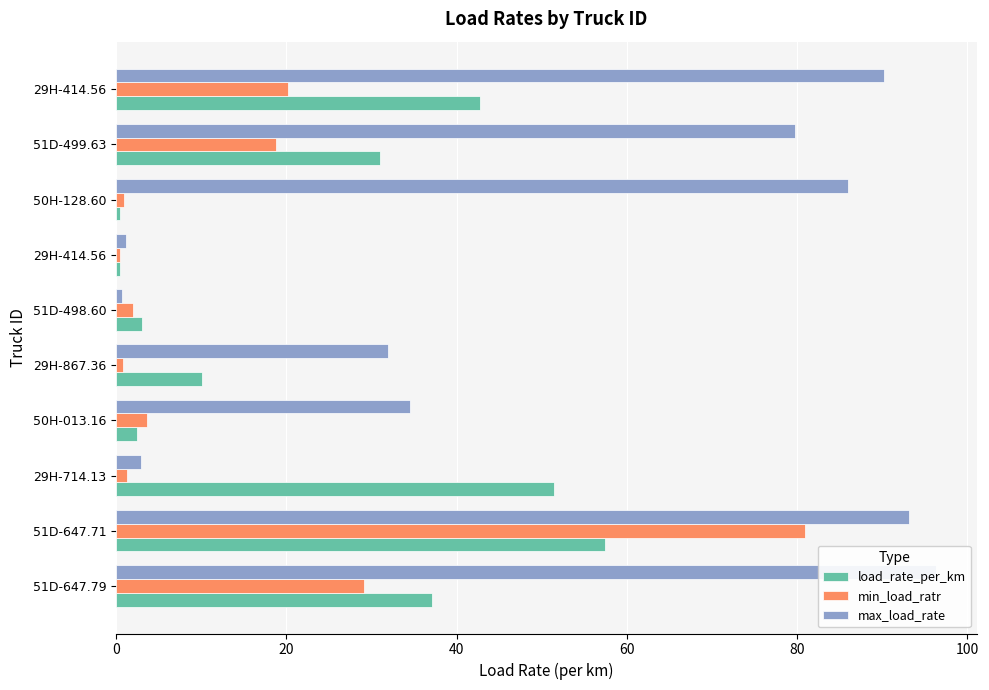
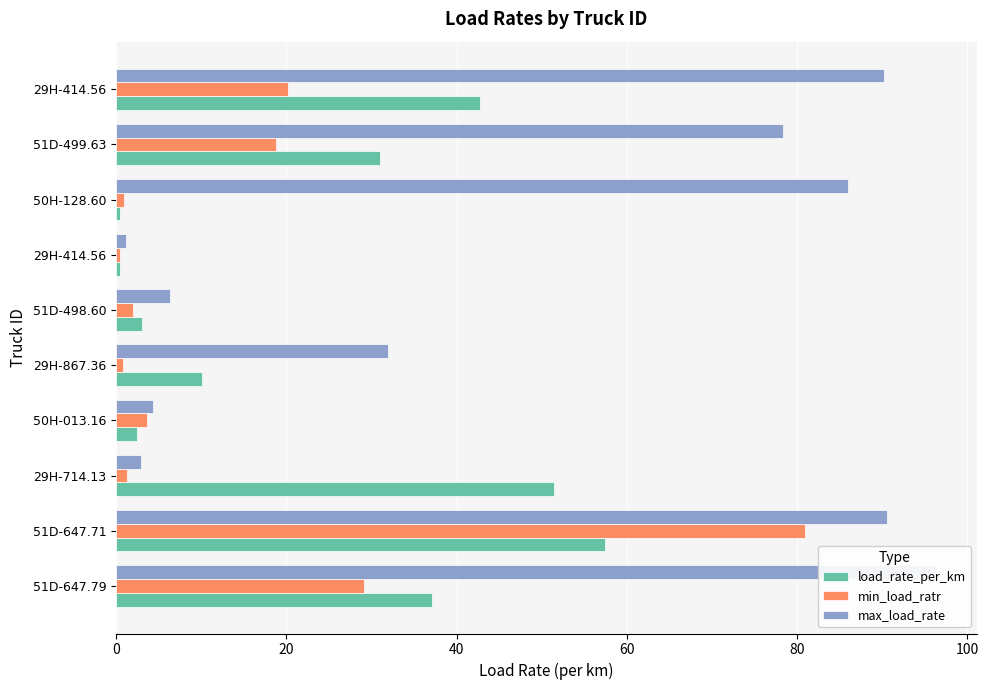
max_load_rate, 51D-499.63: 80 -> 78
max_load_rate, 51D-498.60: 1 -> 6
max_load_rate, 50H-013.16: 35 -> 4
max_load_rate, 51D-647.71: 93 -> 91
